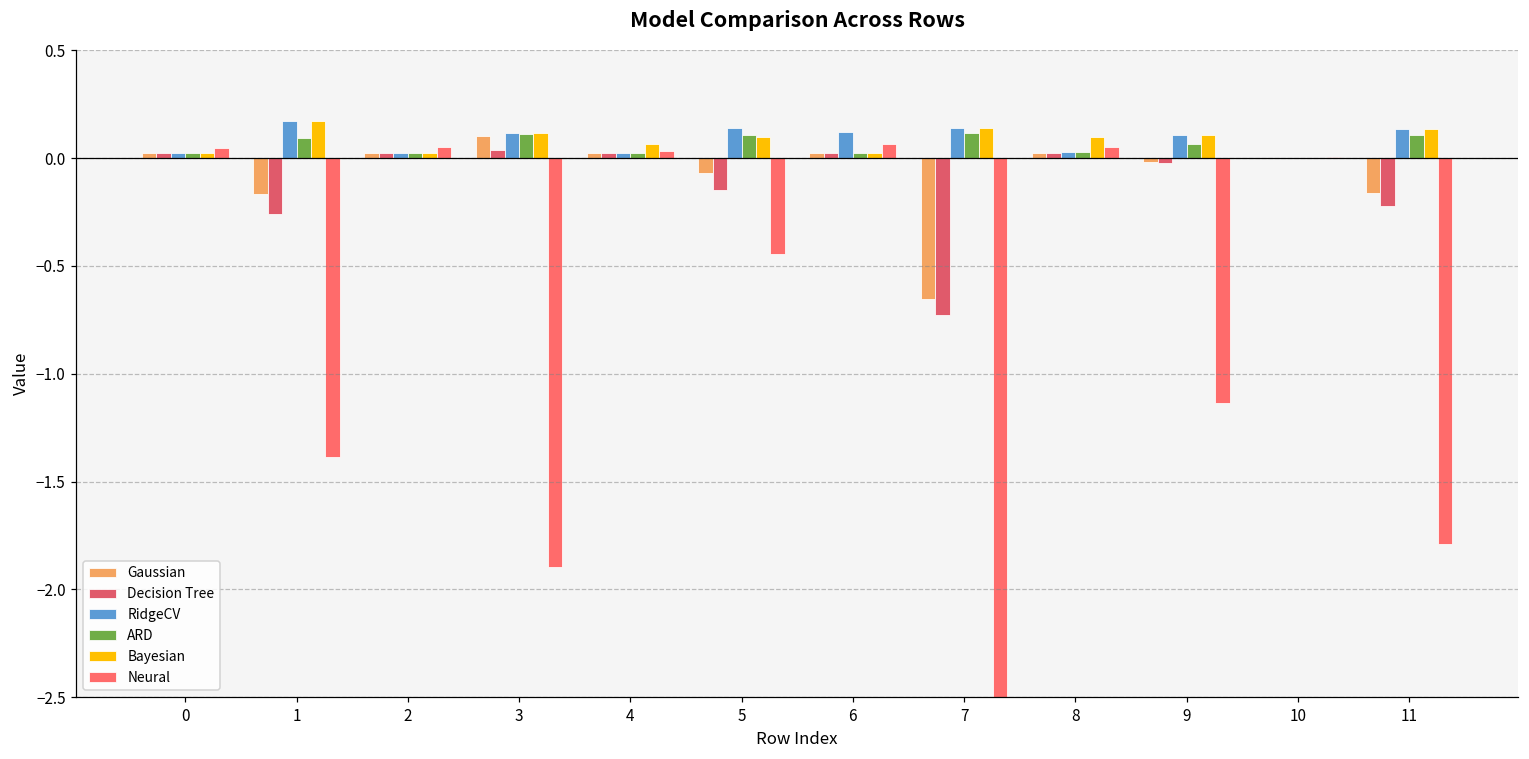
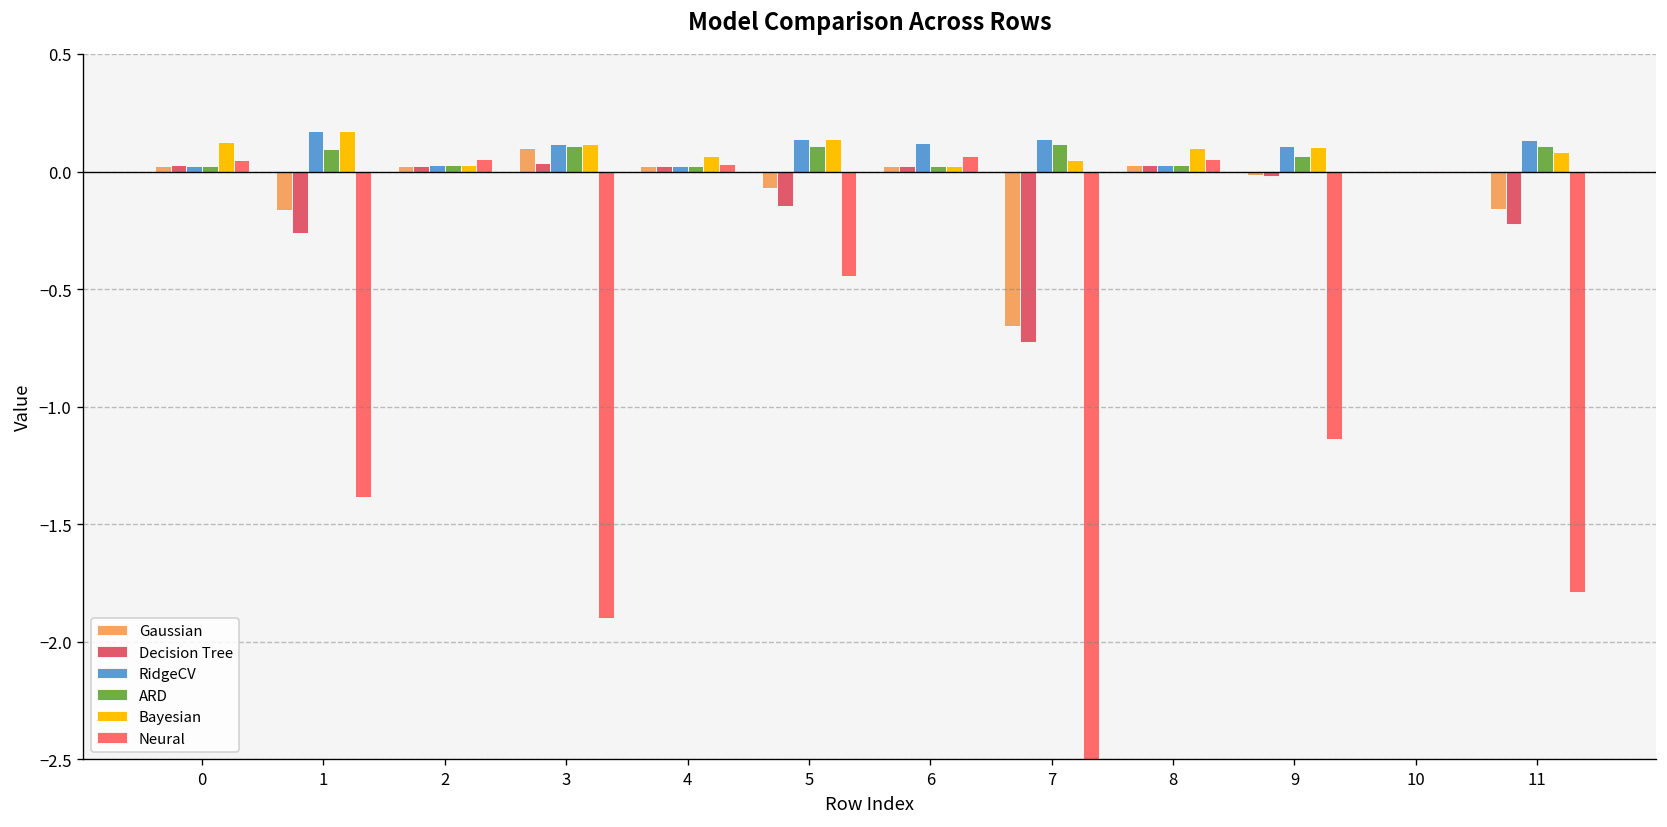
Bayesian, 0: 0.02 -> 0.13
Bayesian, 5: 0.10 -> 0.14
Bayesian, 7: 0.14 -> 0.05
Bayesian, 11: 0.13 -> 0.09
